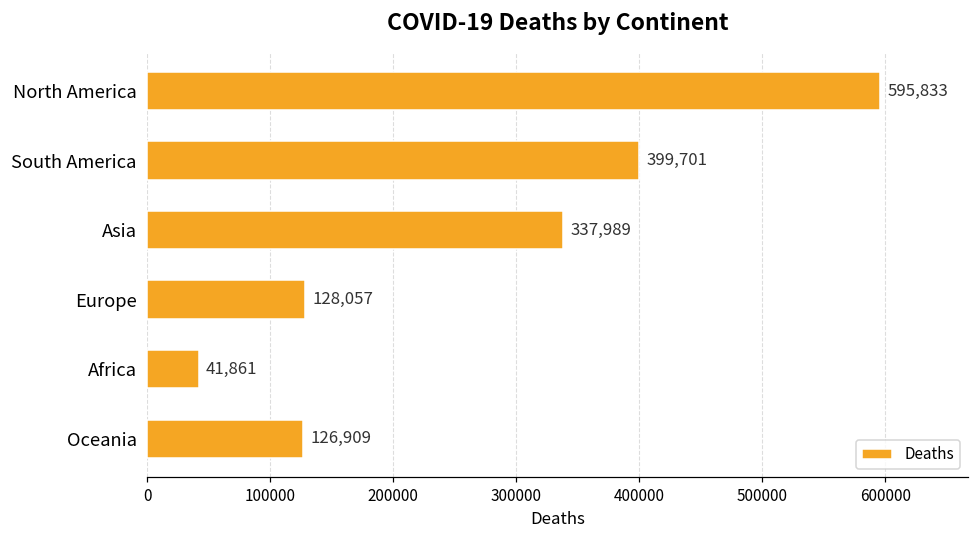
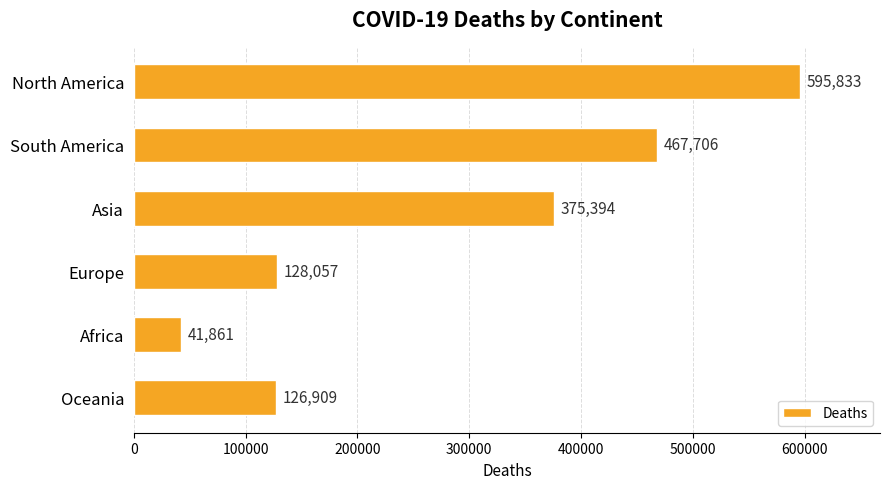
South America: 399,701 -> 467,706
Asia: 337,989 -> 375,394
